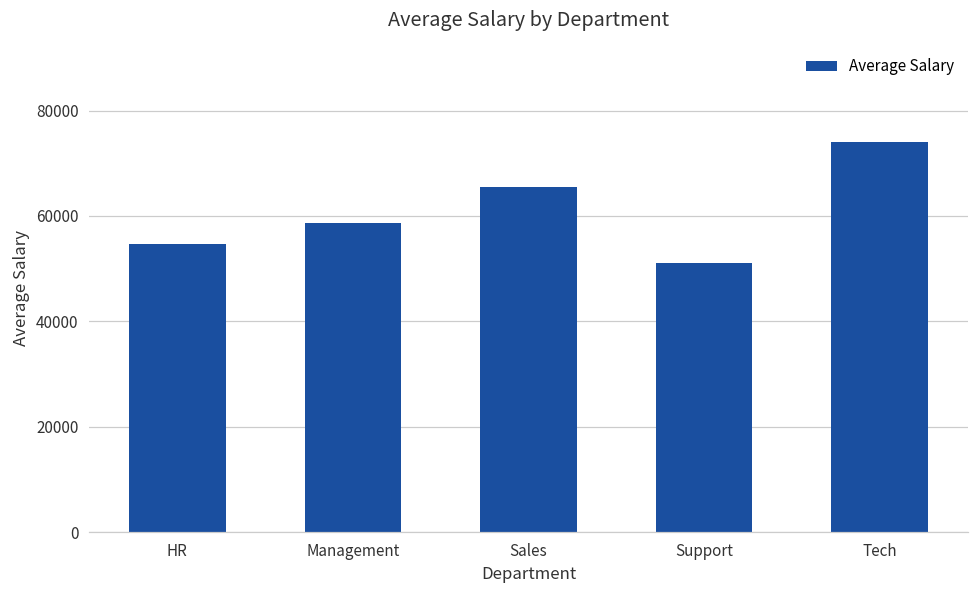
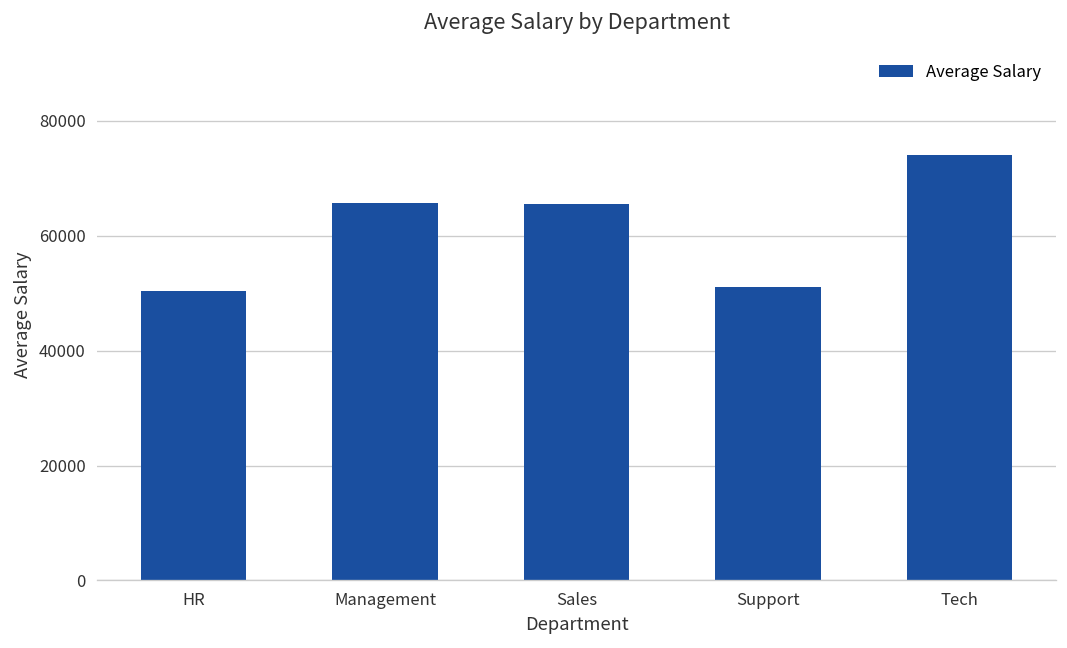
HR: 55000 -> 50000
Management: 59000 -> 66000
